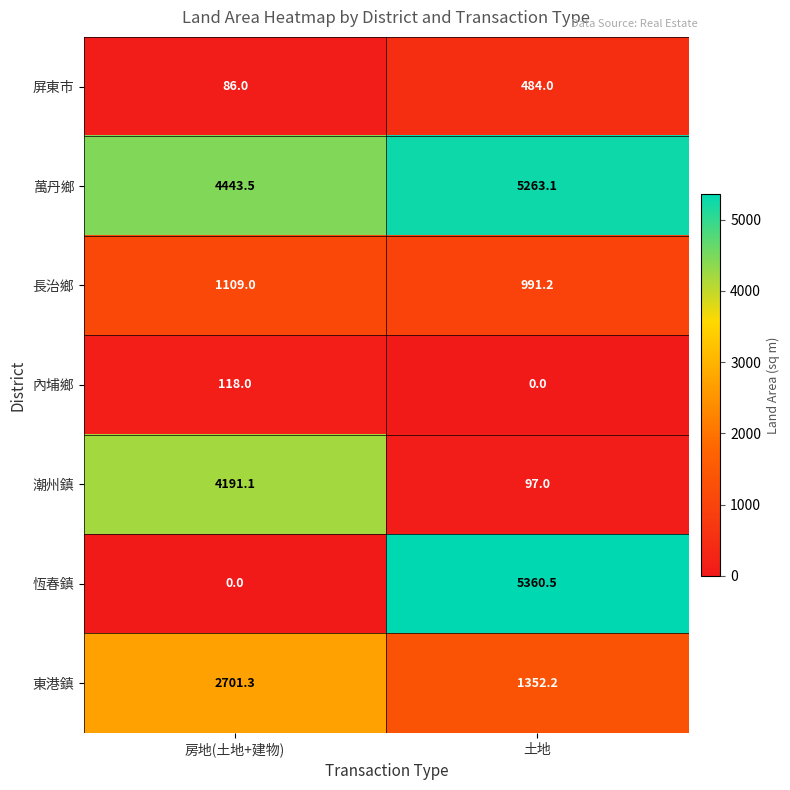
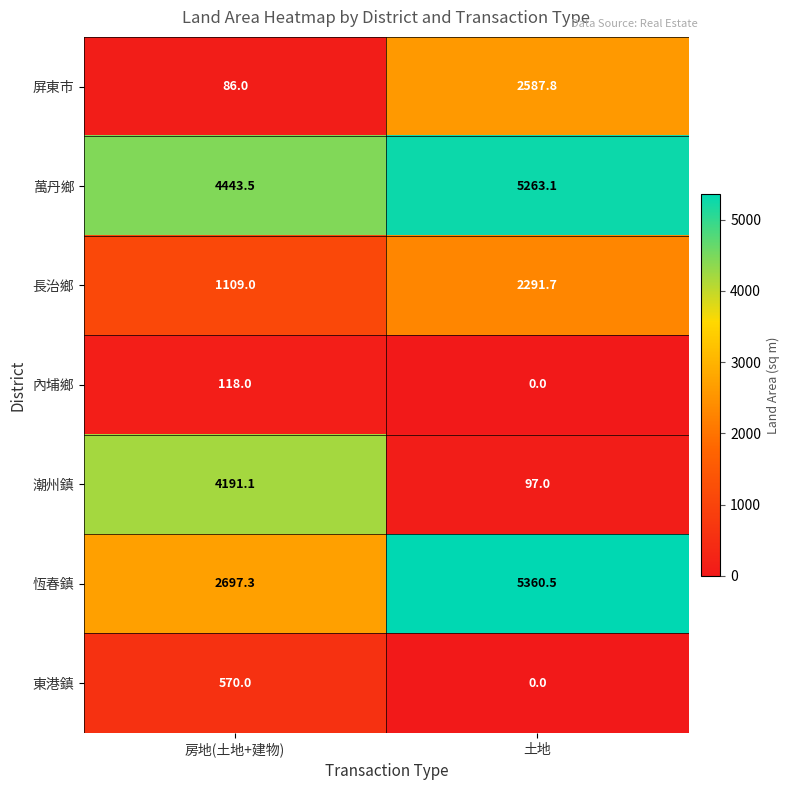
屏東市, 土地: 484.0 -> 2587.8
長治鄉, 土地: 991.2 -> 2291.7
恆春鎮, 房地(土地+建物): 0.0 -> 2697.3
東港鎮, 房地(土地+建物): 2701.3 -> 570.0
東港鎮, 土地: 1352.2 -> 0.0
